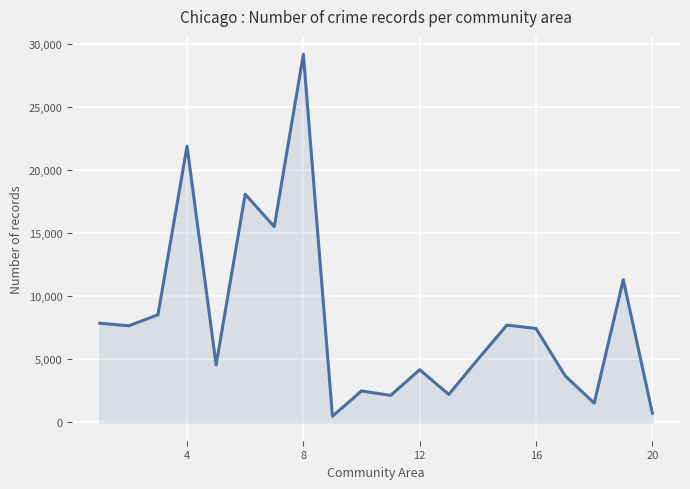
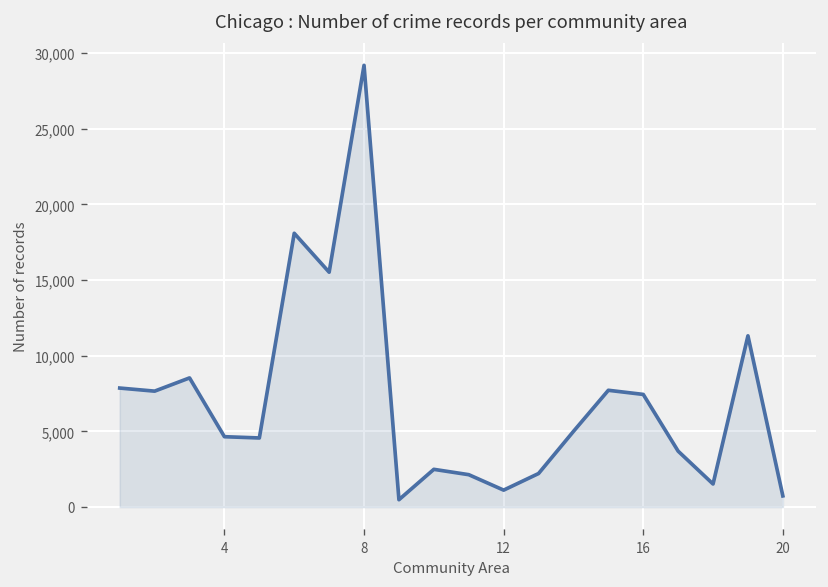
4: 21,900 -> 4,600
12: 4,200 -> 1,100
